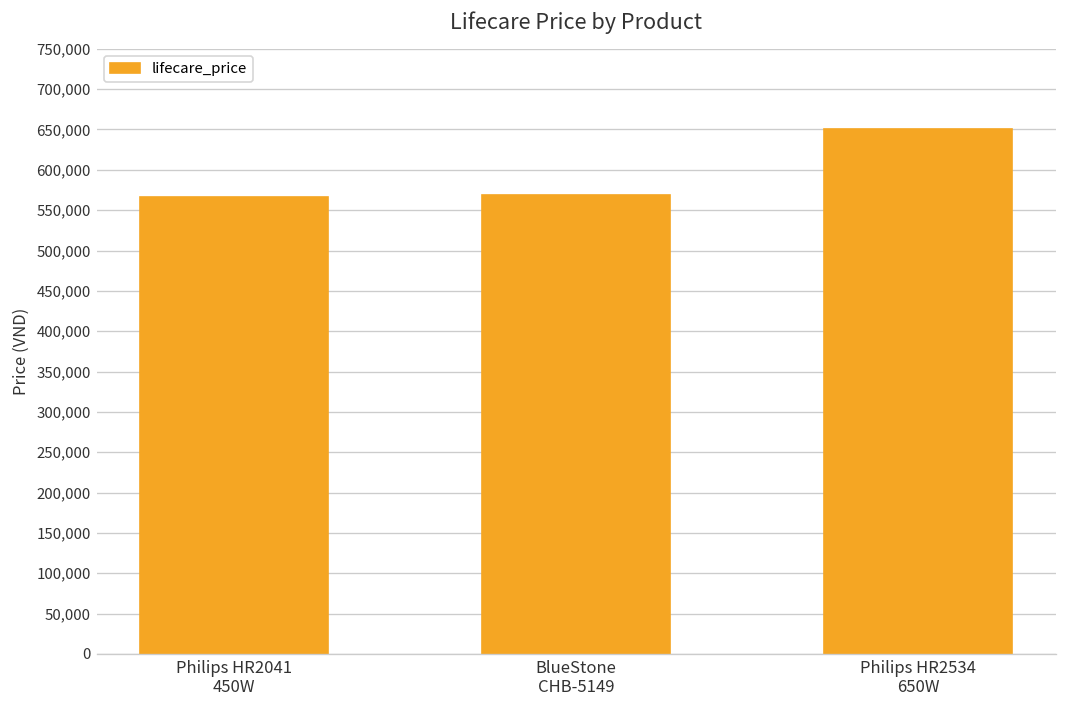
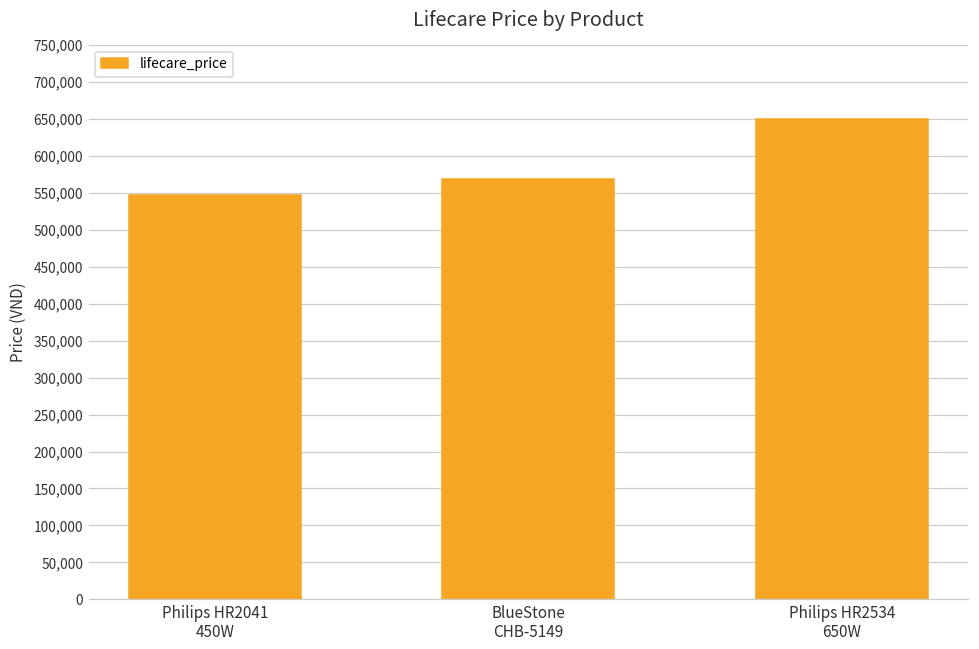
Philips HR2041 450W: 570,000 -> 550,000
